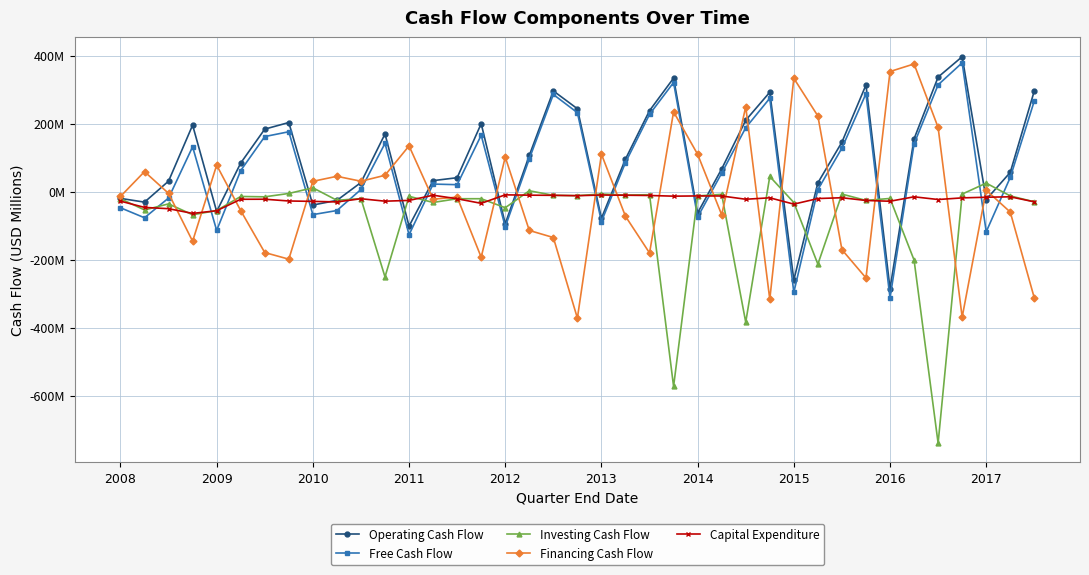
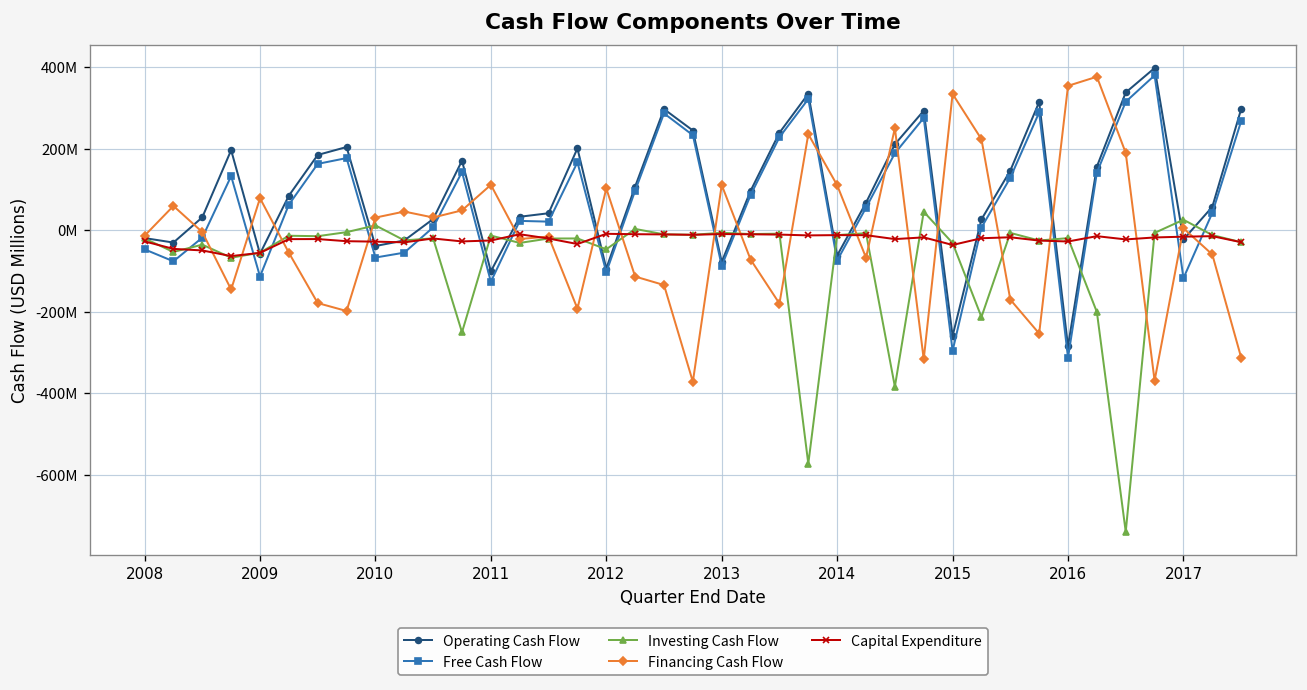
Financing Cash Flow, 2011: 130000000 -> 110000000
